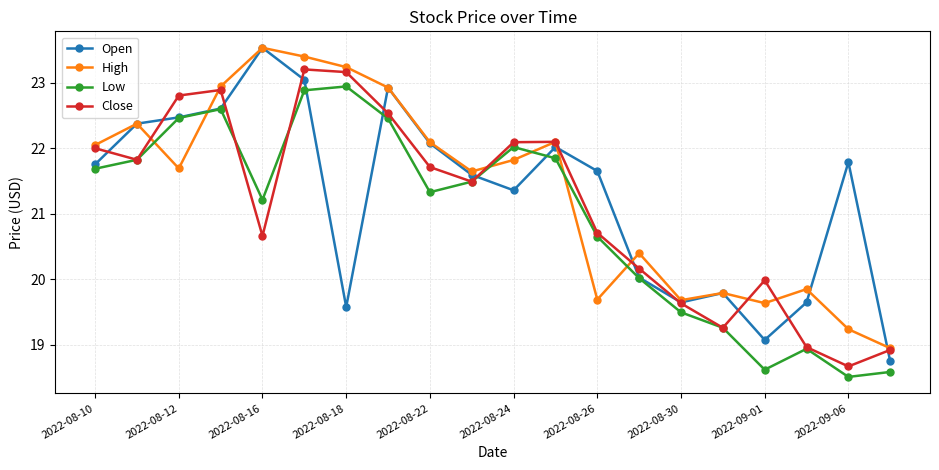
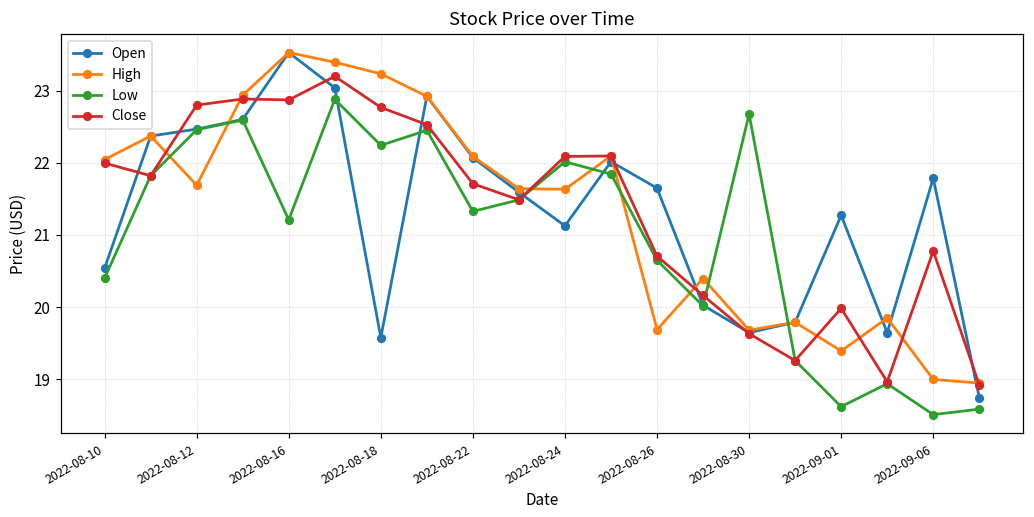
Open, 2022-08-10: 21.8 -> 20.5
Low, 2022-08-10: 21.7 -> 20.4
Close, 2022-08-16: 20.7 -> 22.9
Low, 2022-08-18: 22.9 -> 22.2
Close, 2022-08-18: 23.2 -> 22.8
Open, 2022-08-24: 21.4 -> 21.1
High, 2022-08-24: 21.8 -> 21.6
Low, 2022-08-30: 19.5 -> 22.7
Open, 2022-09-01: 19.1 -> 21.3
High, 2022-09-01: 19.6 -> 19.4
High, 2022-09-06: 19.2 -> 19.0
Close, 2022-09-06: 18.7 -> 20.8
